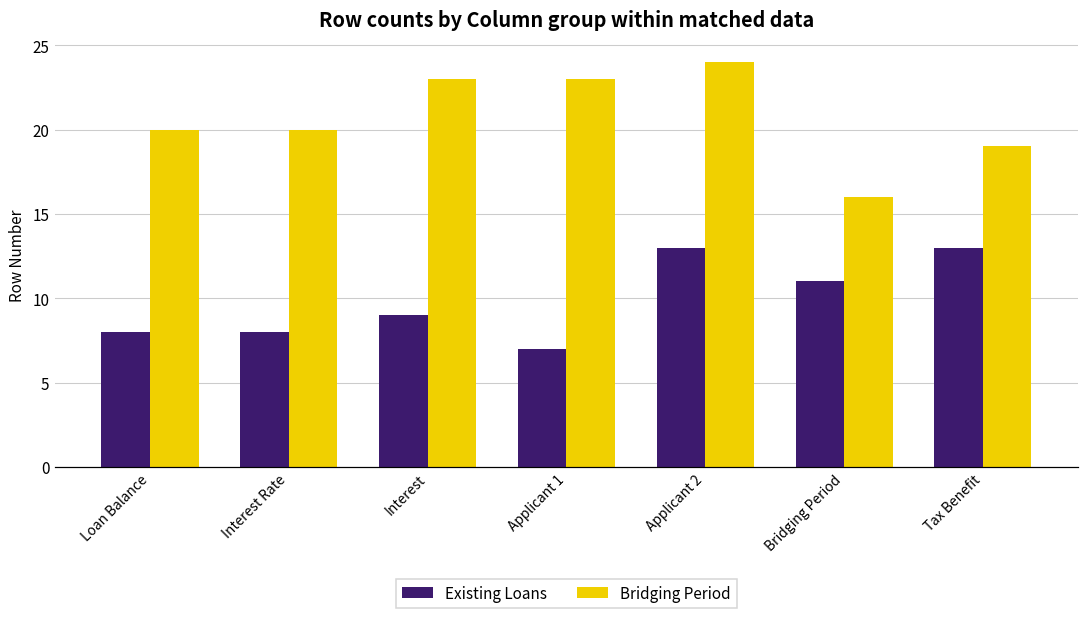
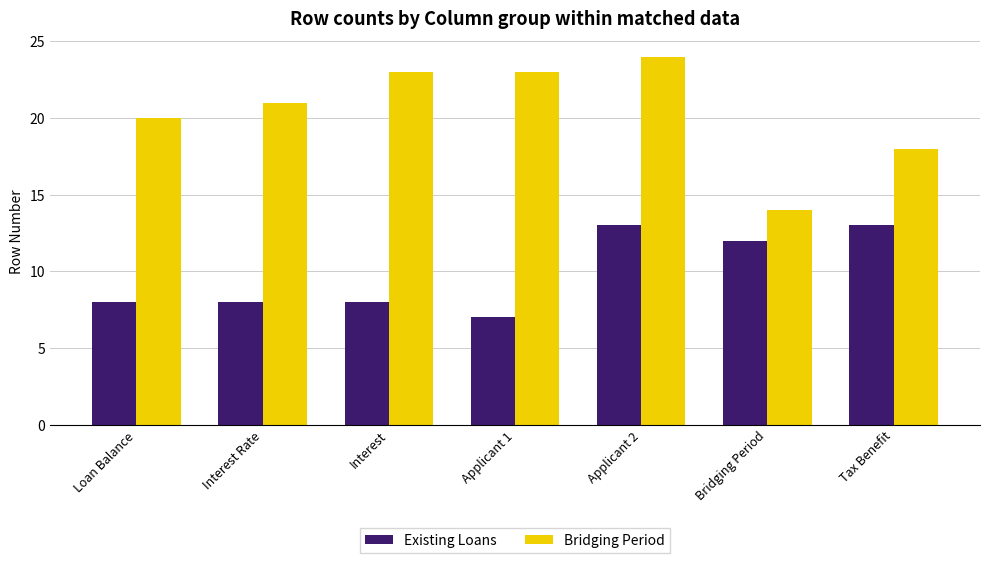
Bridging Period, Interest Rate: 20 -> 21
Existing Loans, Interest: 9 -> 8
Existing Loans, Bridging Period: 11 -> 12
Bridging Period, Bridging Period: 16 -> 14
Bridging Period, Tax Benefit: 19 -> 18
